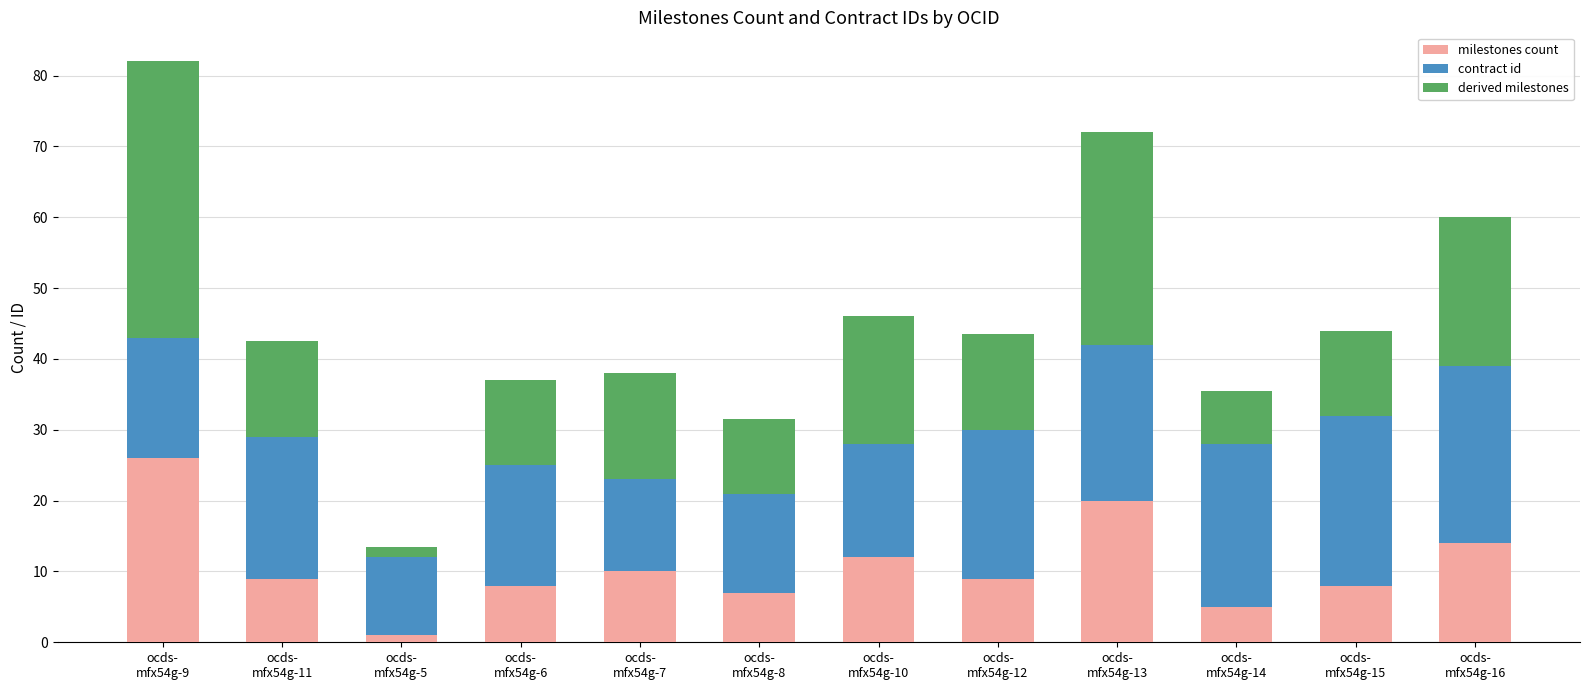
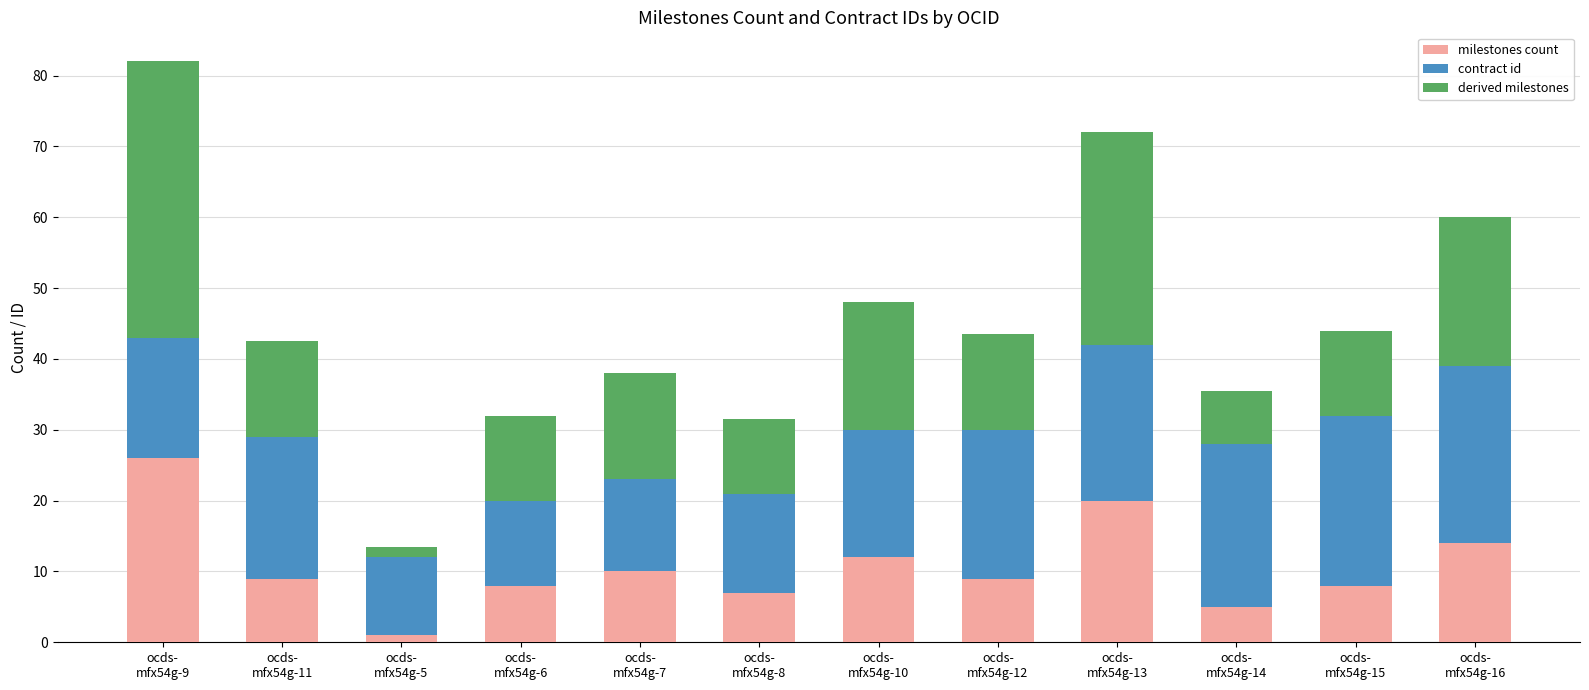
contract id, ocds- mfx54g-6: 17 -> 12
contract id, ocds- mfx54g-10: 16 -> 18
